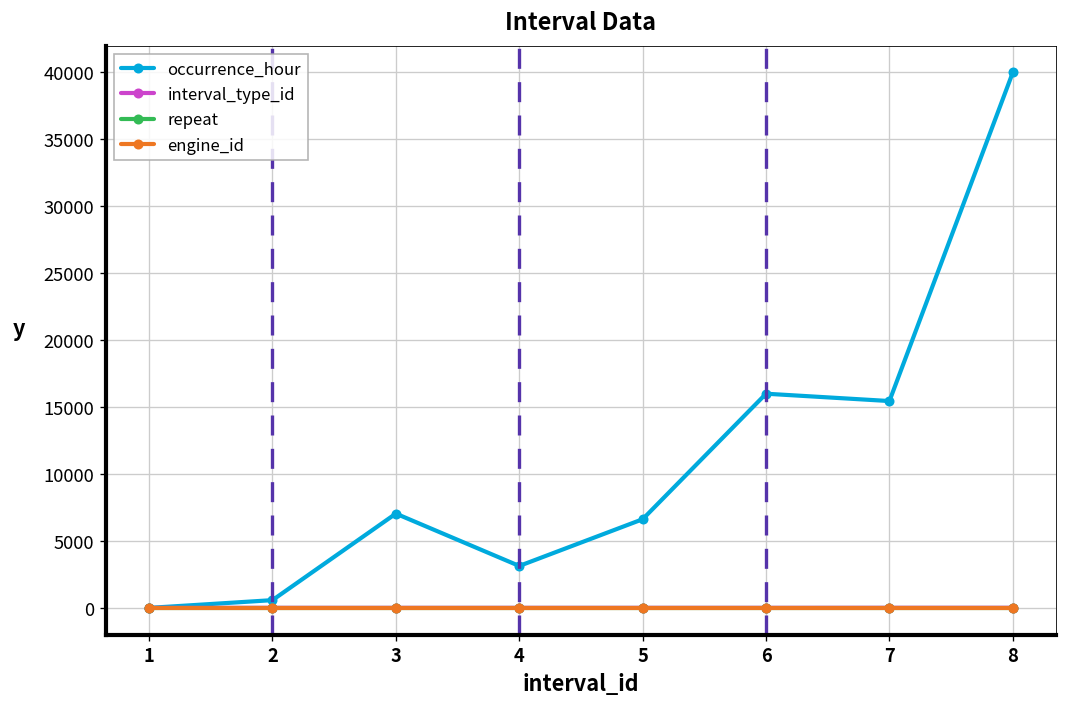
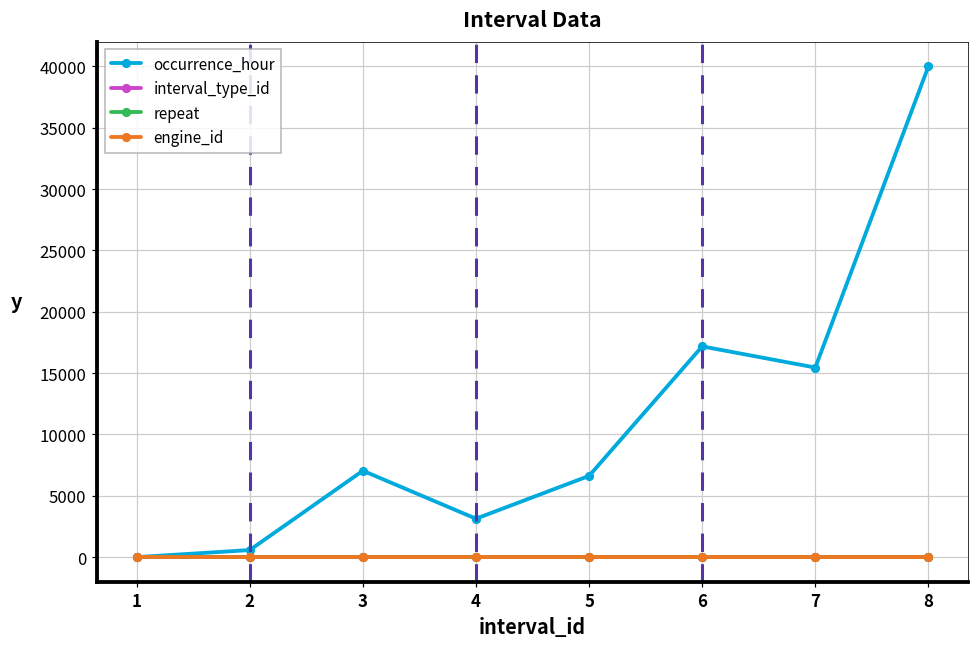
occurrence_hour, 6: 16000 -> 17200
